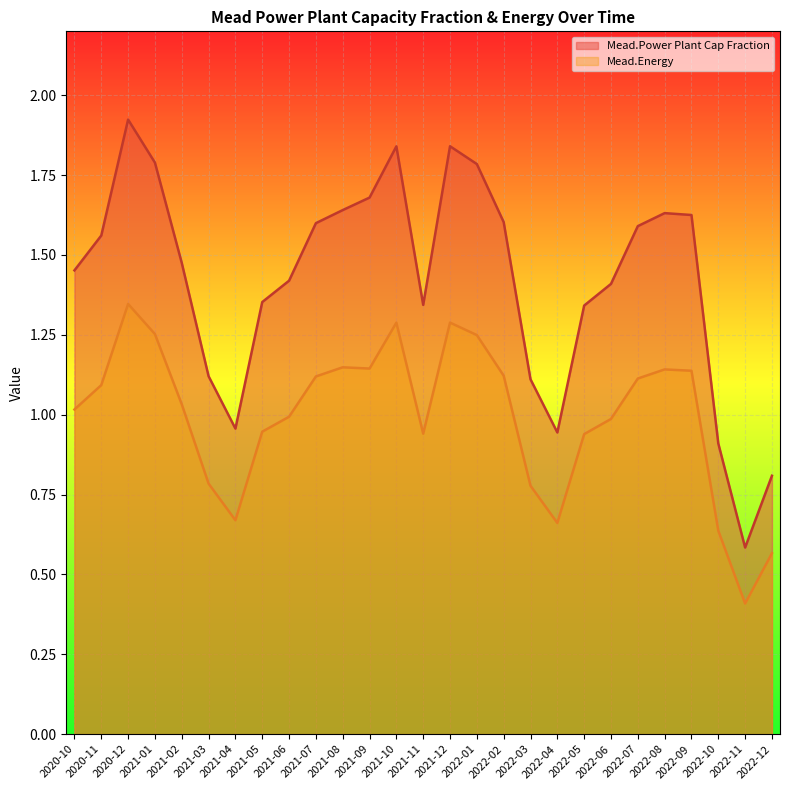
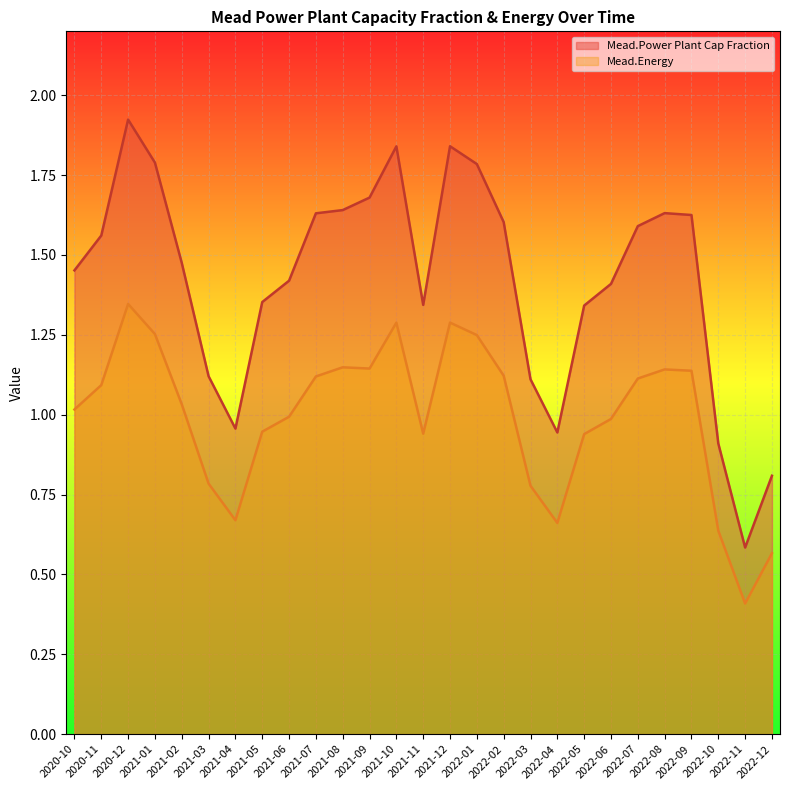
Mead.Power Plant Cap Fraction, 2021-07: 1.60 -> 1.63
